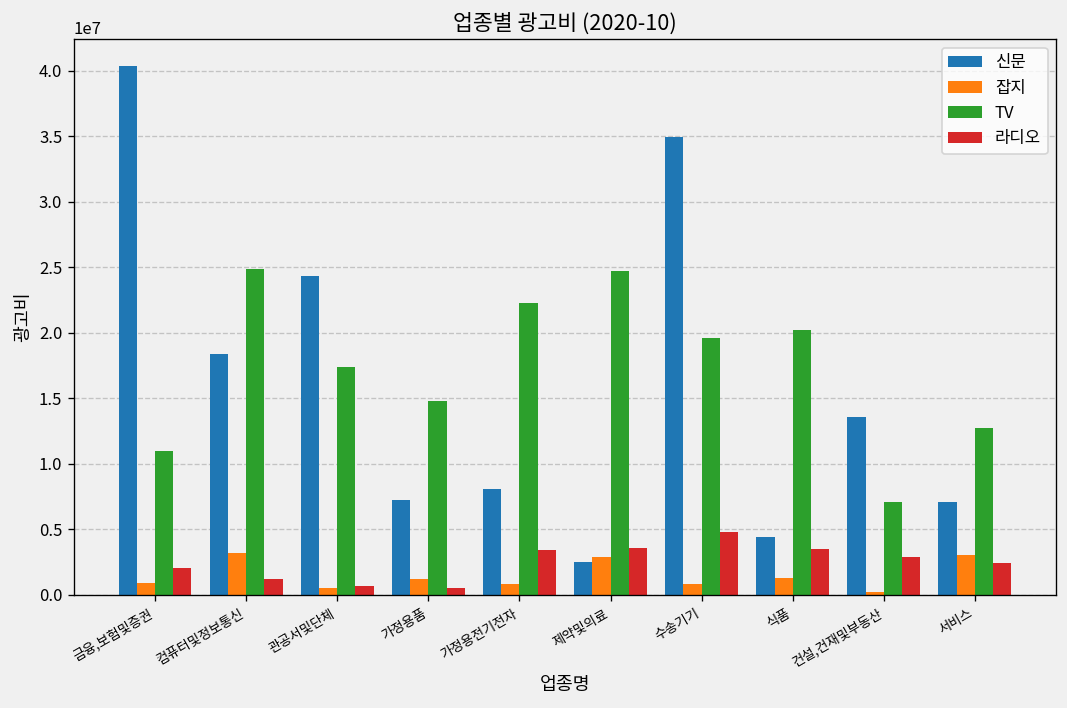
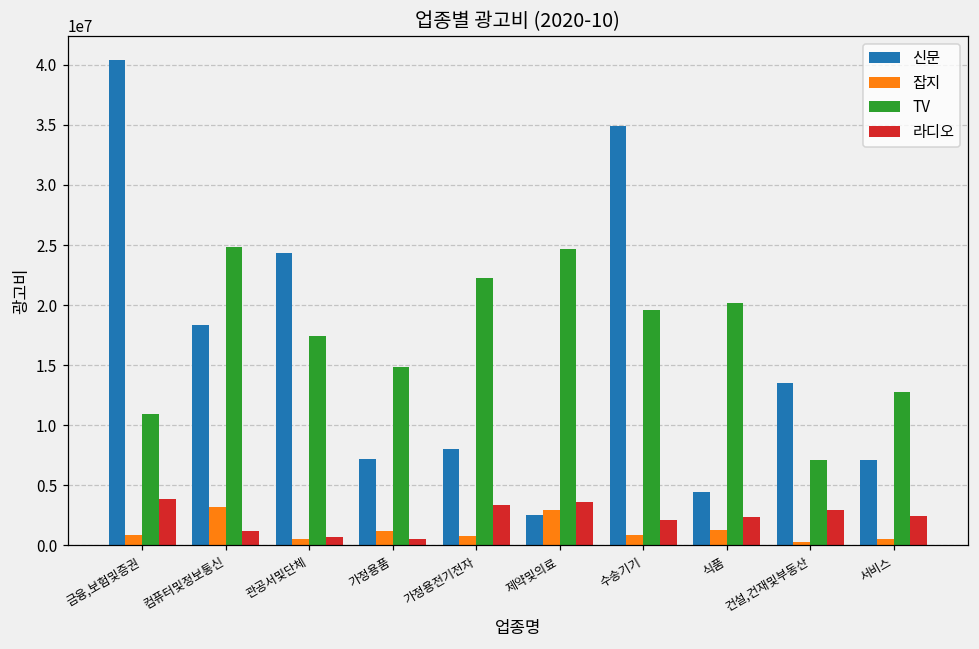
라디오, 금융,보험및증권: 2100000 -> 3900000
라디오, 수송기기: 4800000 -> 2100000
라디오, 식품: 3500000 -> 2400000
잡지, 서비스: 3100000 -> 500000
